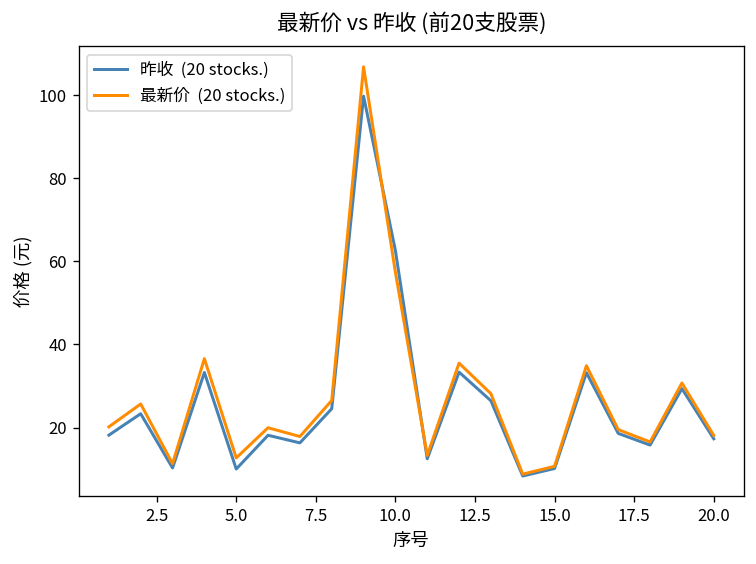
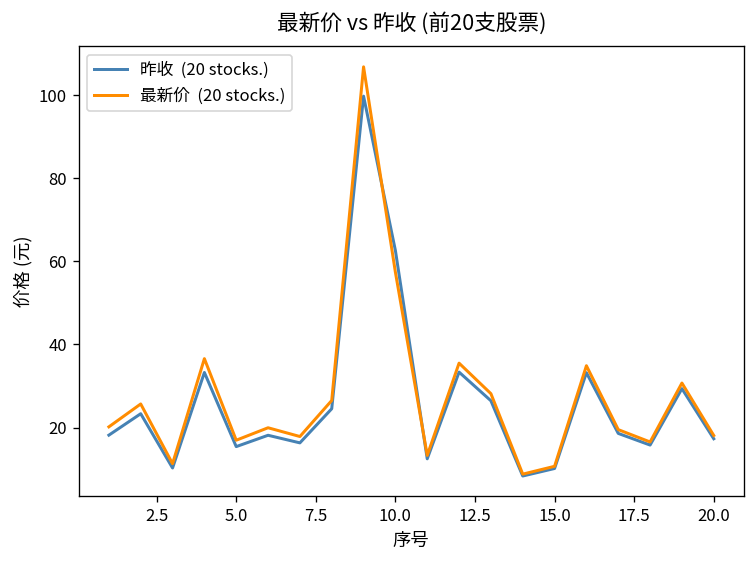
昨收 (20 stocks.), 5.0: 10 -> 15
最新价 (20 stocks.), 5.0: 13 -> 17
